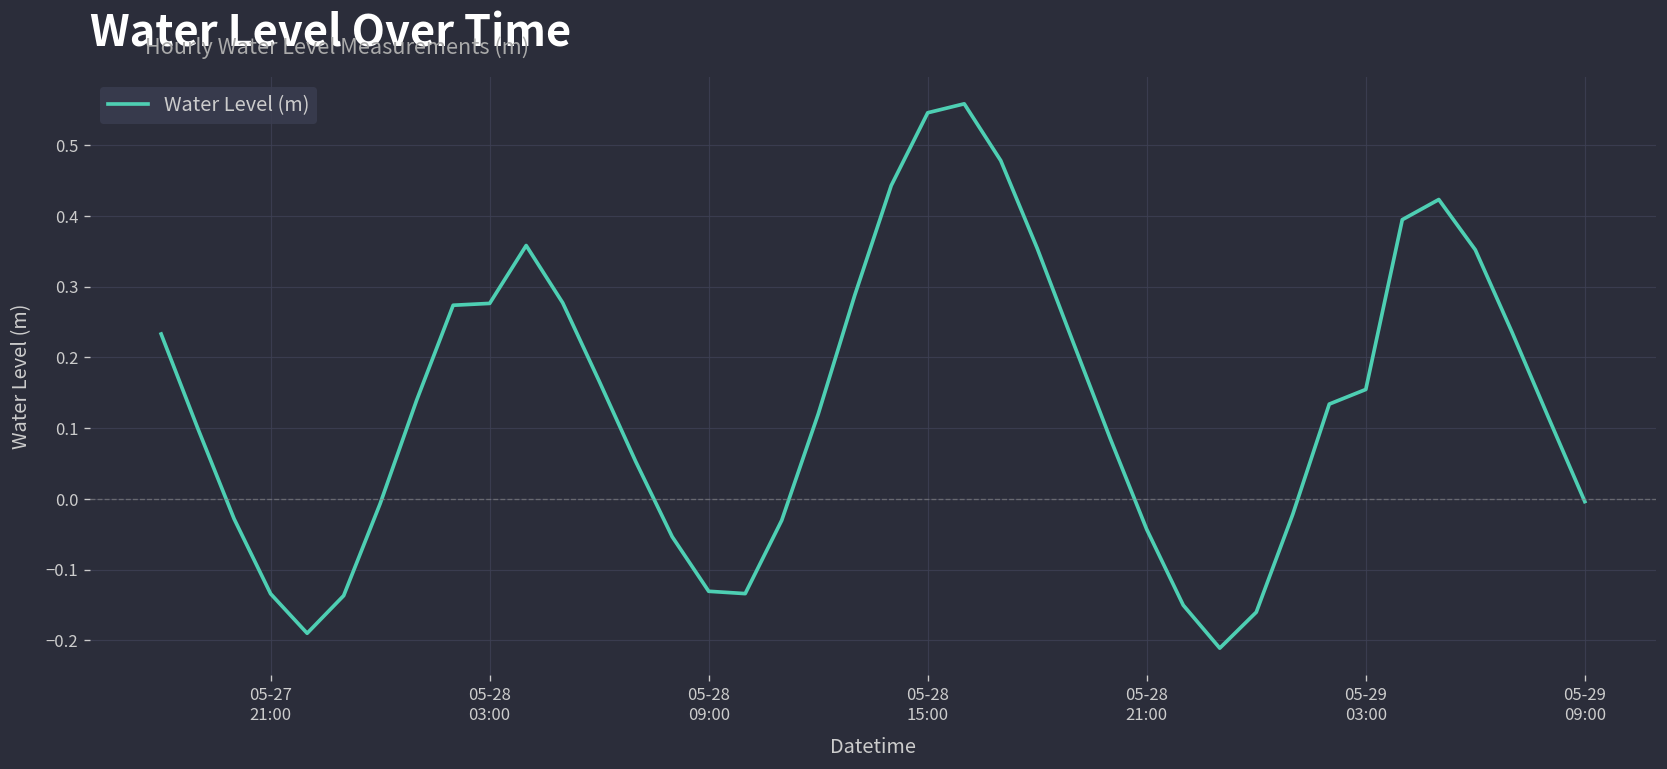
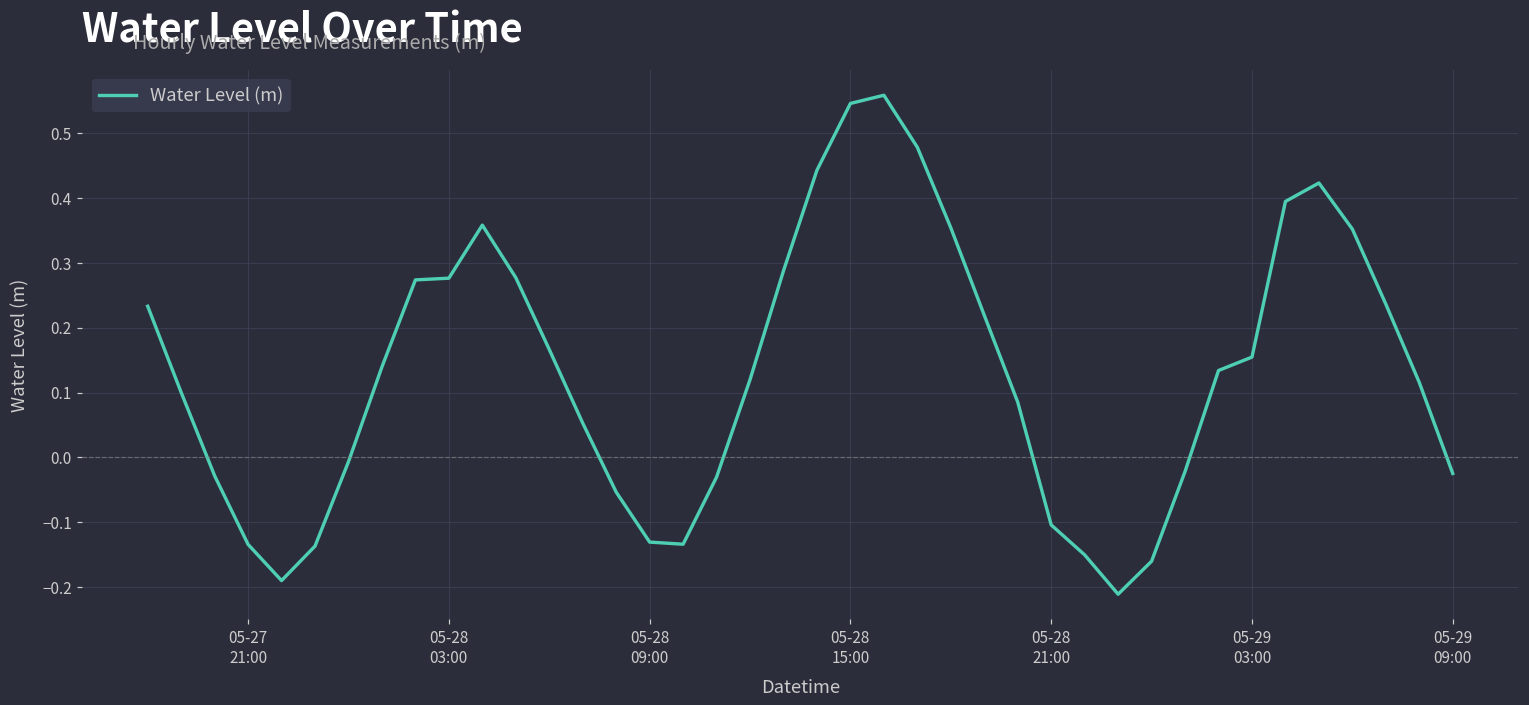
05-28 21:00: -0.04 -> -0.10
05-29 09:00: 0.00 -> -0.02
